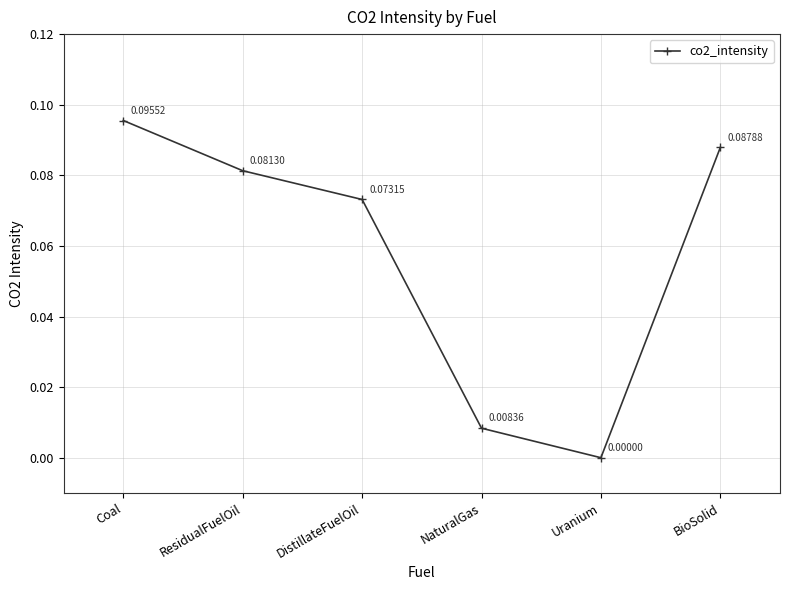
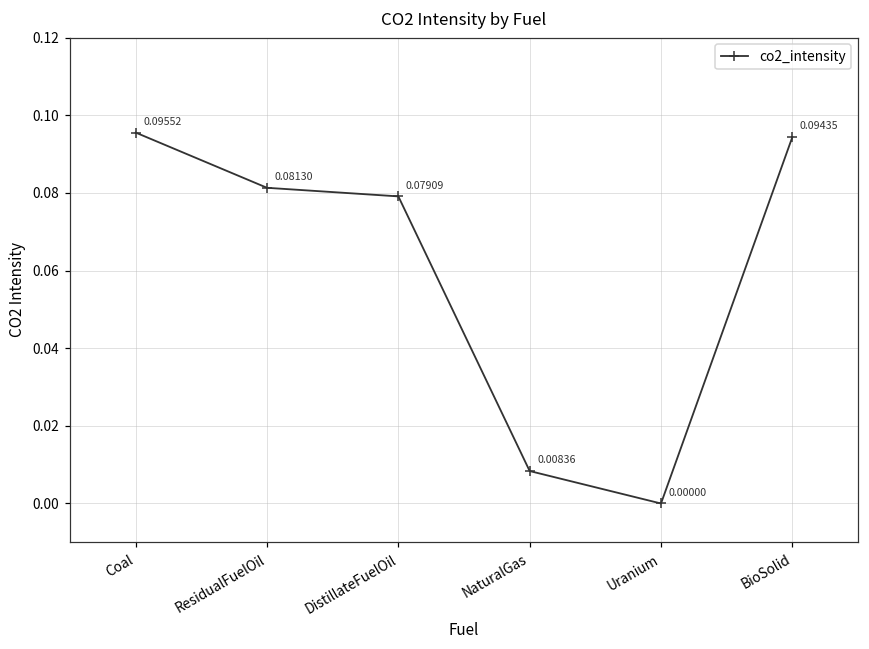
DistillateFuelOil: 0.07315 -> 0.07909
BioSolid: 0.08788 -> 0.09435
